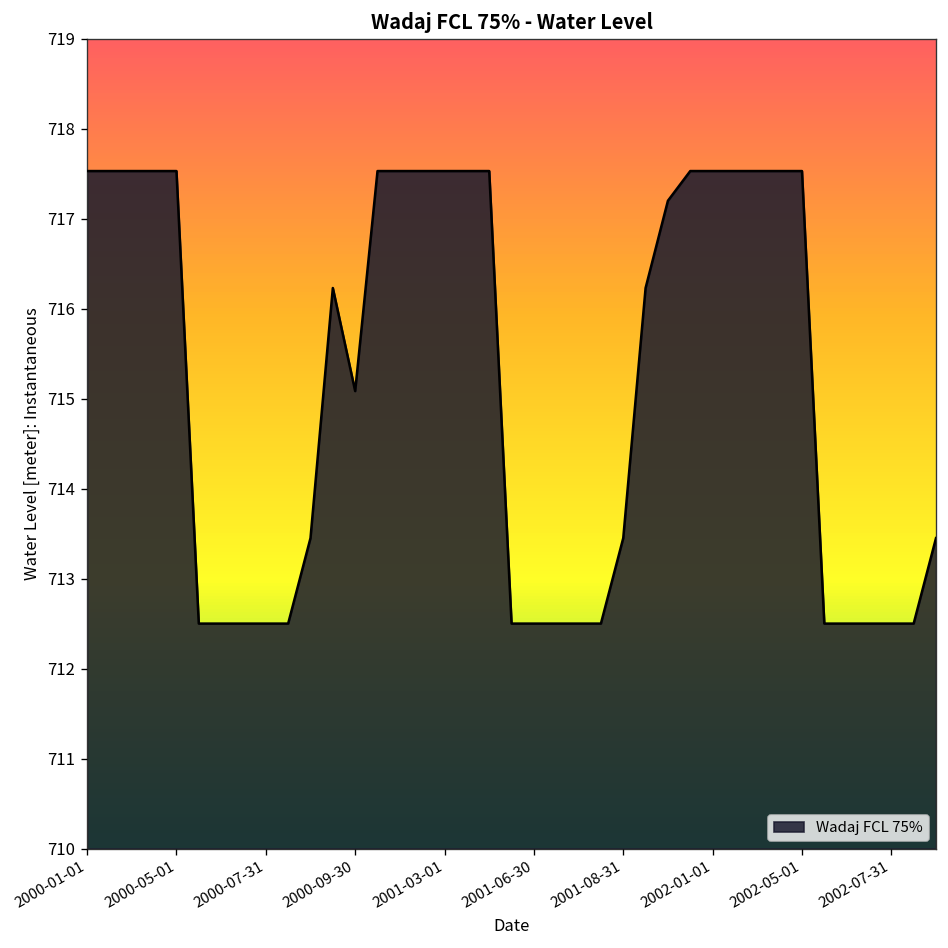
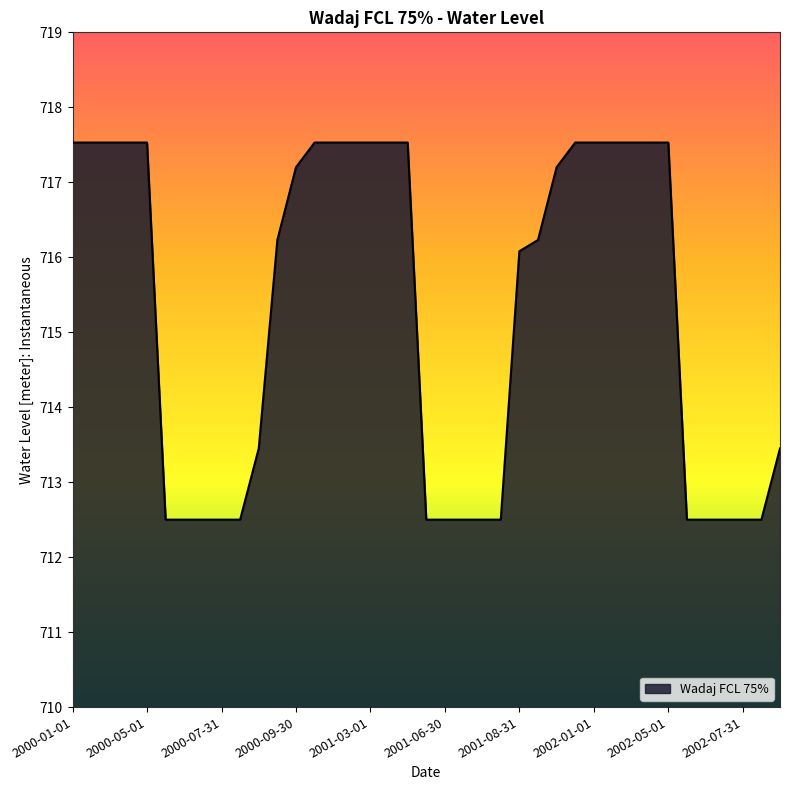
2000-09-30: 715.1 -> 717.2
2001-08-31: 713.5 -> 716.1
